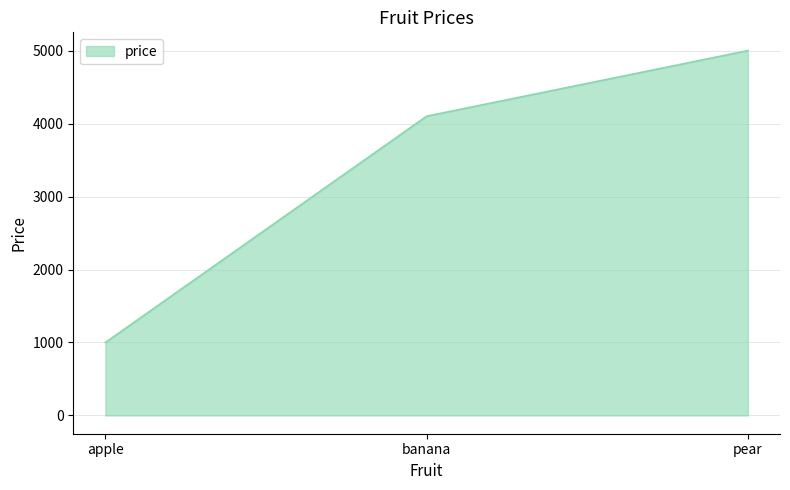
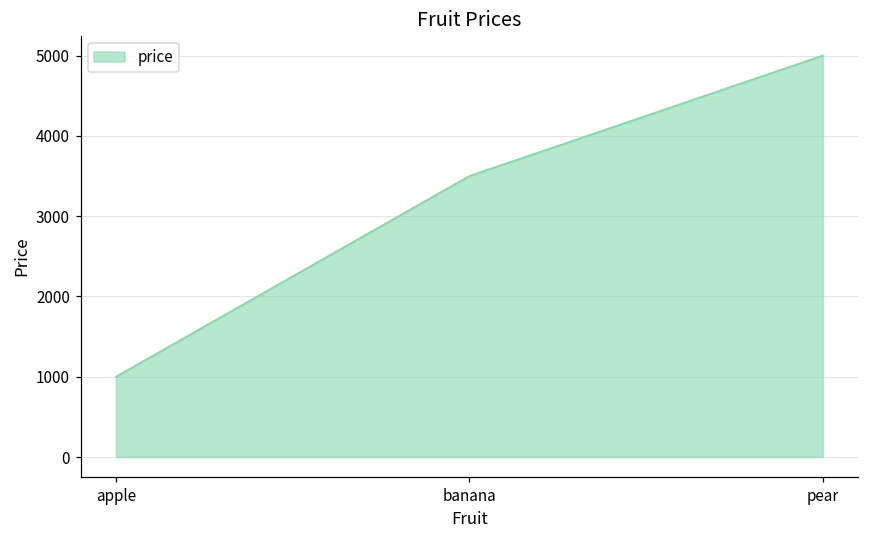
banana: 4100 -> 3500
